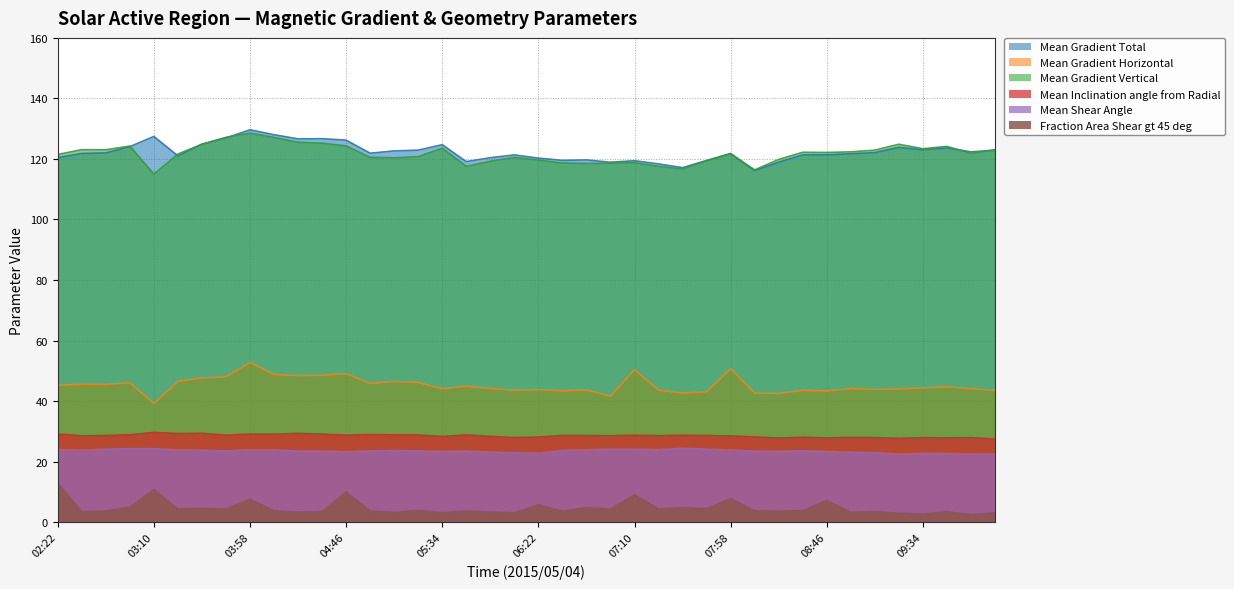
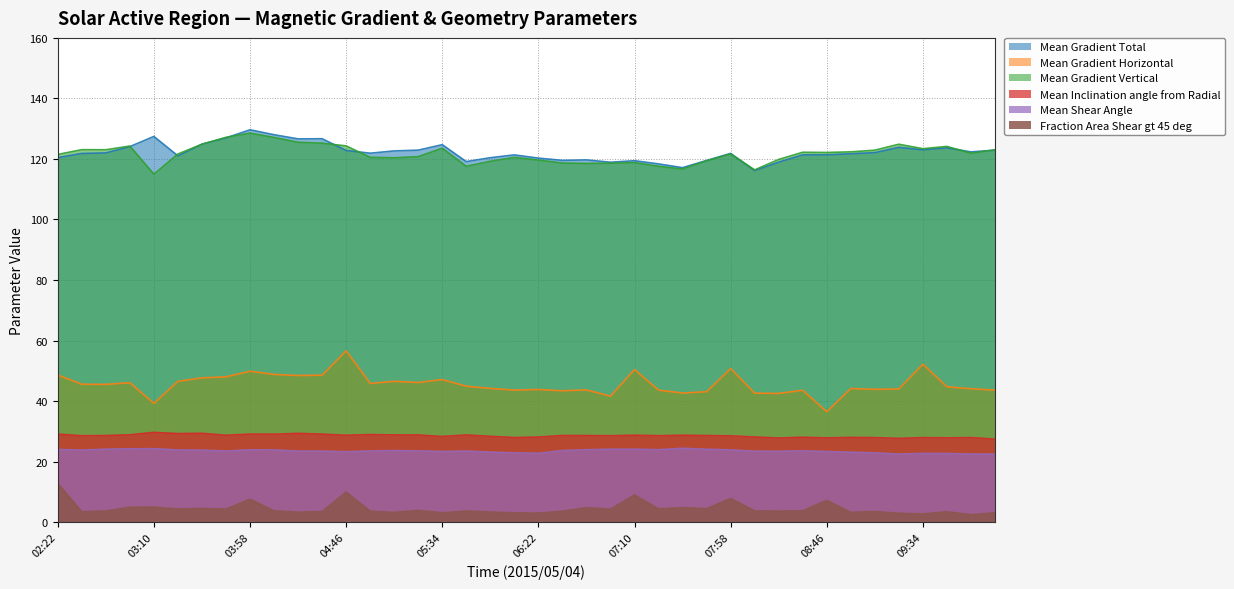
Mean Gradient Horizontal, 02:22: 45 -> 49
Fraction Area Shear gt 45 deg, 03:10: 11 -> 5
Mean Gradient Horizontal, 03:58: 53 -> 50
Mean Gradient Total, 04:46: 126 -> 123
Mean Gradient Horizontal, 04:46: 49 -> 57
Mean Gradient Horizontal, 05:34: 44 -> 47
Fraction Area Shear gt 45 deg, 06:22: 6 -> 3
Mean Gradient Horizontal, 08:46: 43 -> 36
Mean Gradient Horizontal, 09:34: 44 -> 52
